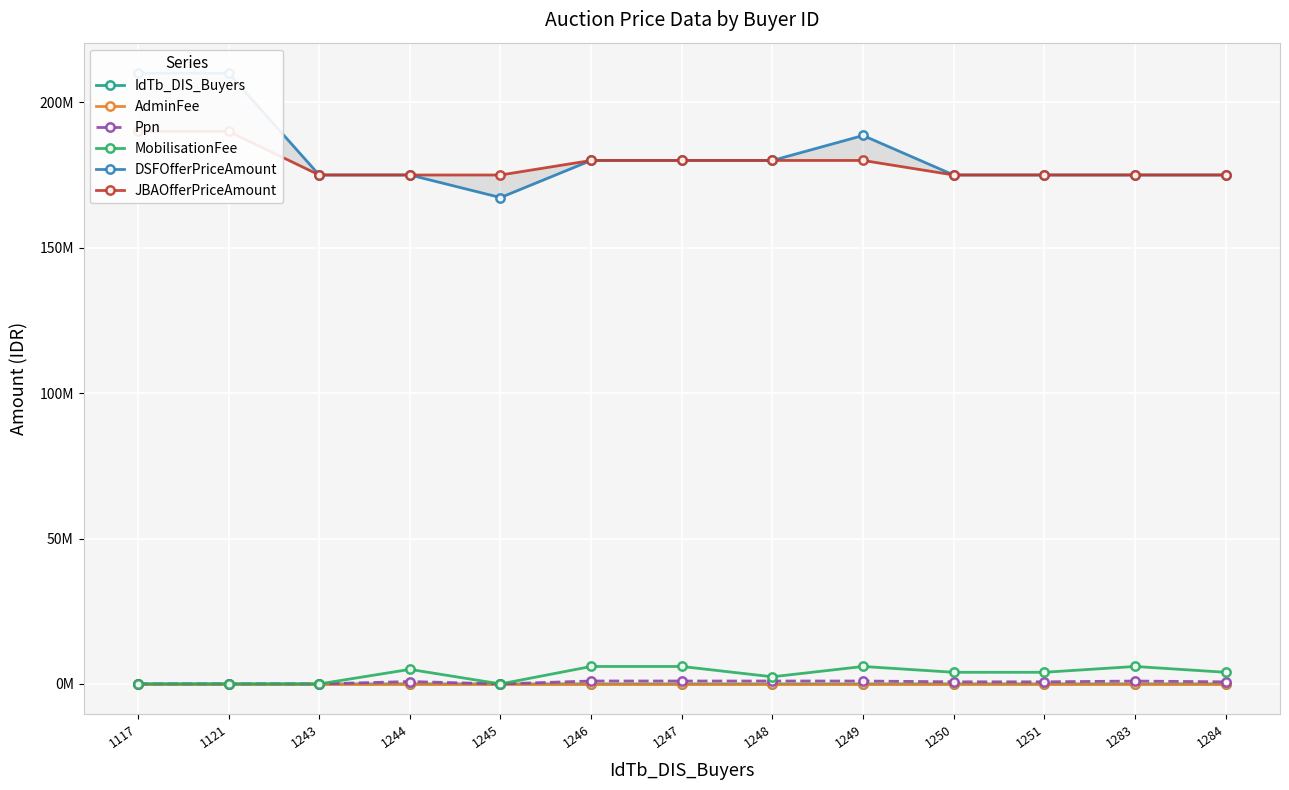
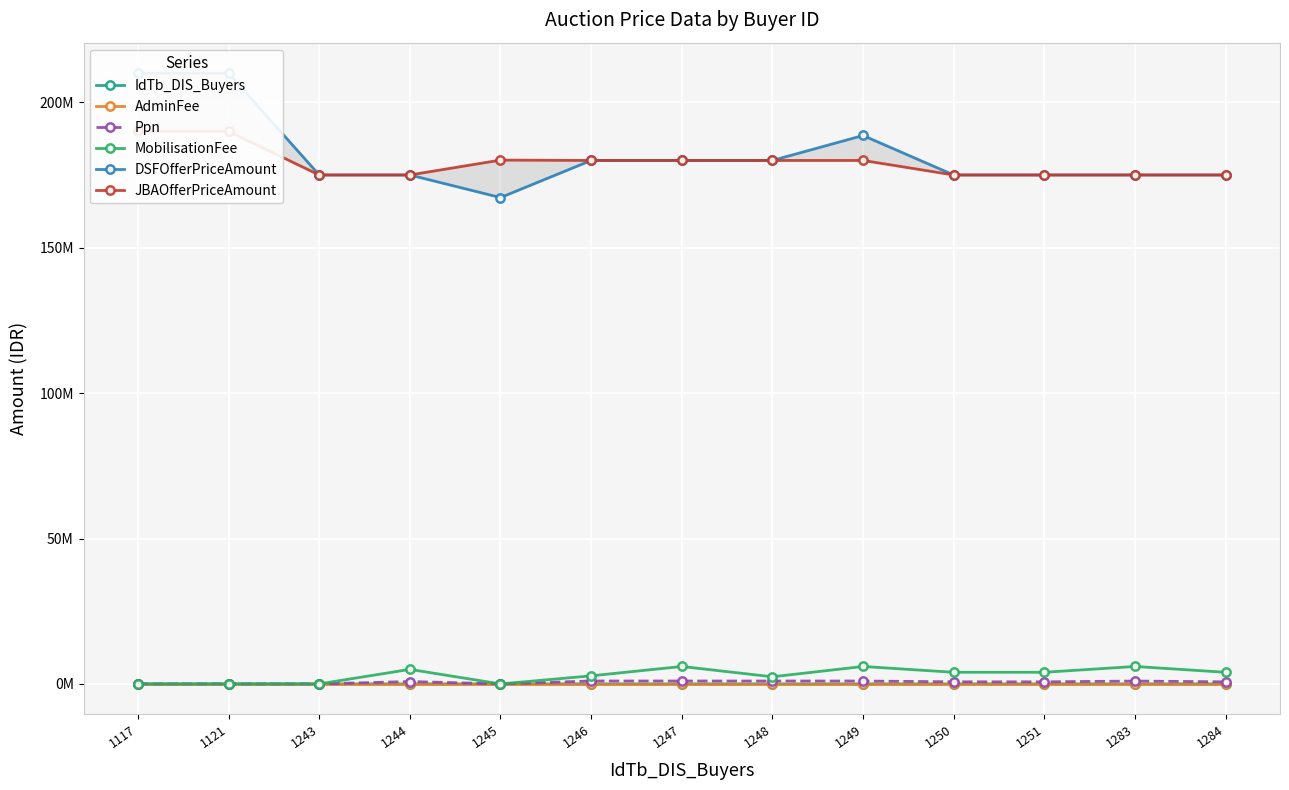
JBAOfferPriceAmount, 1245: 175000000 -> 180000000
MobilisationFee, 1246: 6000000 -> 3000000
